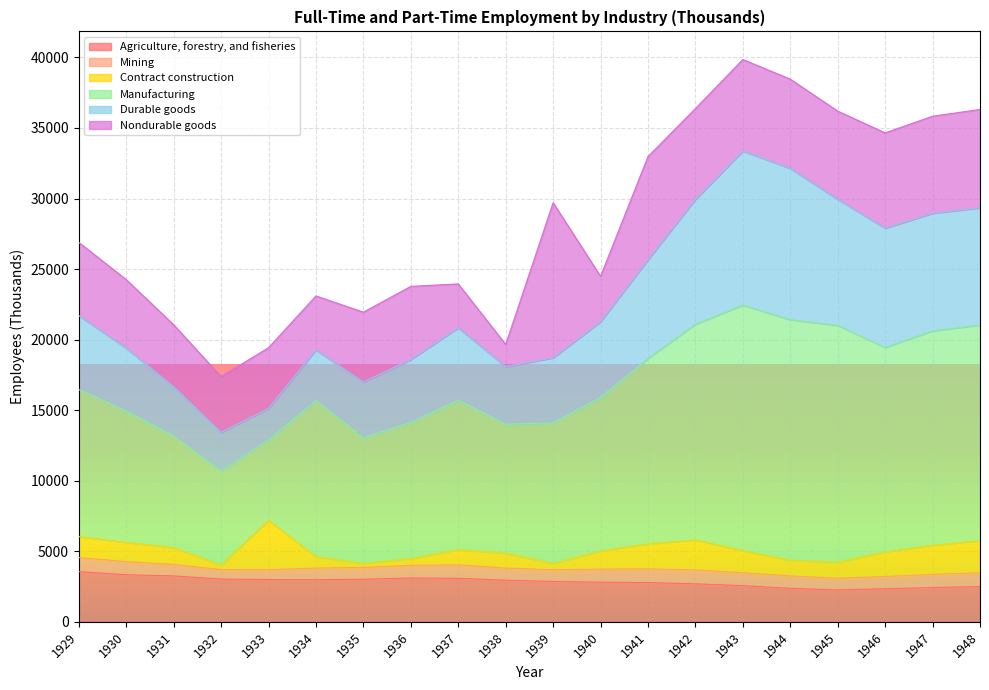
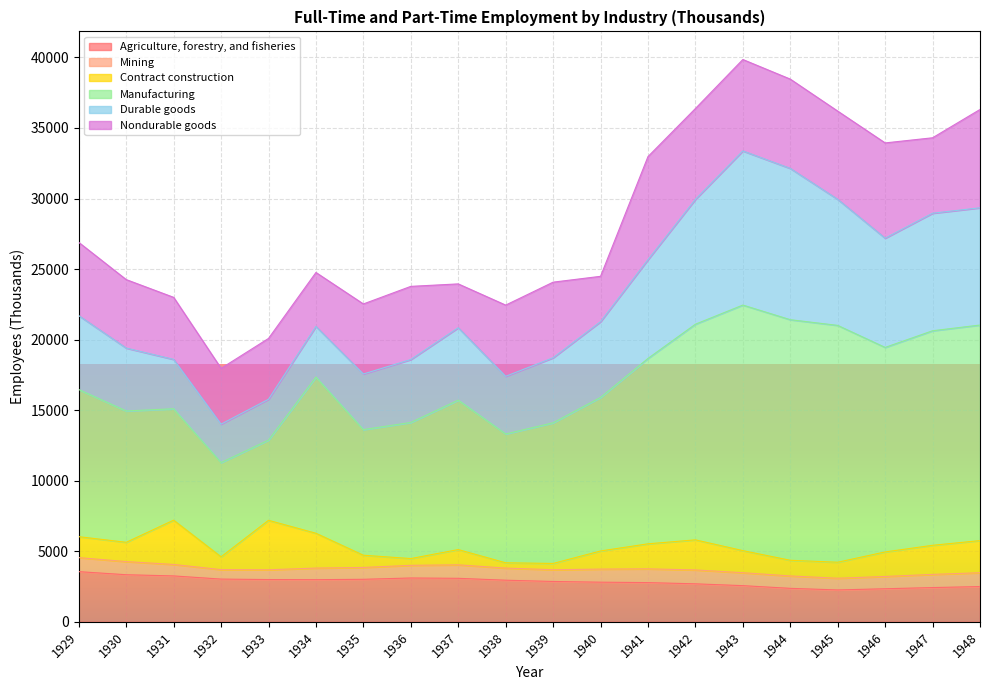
Contract construction, 1931: 1200 -> 3100
Contract construction, 1932: 300 -> 900
Durable goods, 1933: 2200 -> 2900
Contract construction, 1934: 800 -> 2500
Contract construction, 1935: 300 -> 900
Contract construction, 1938: 1100 -> 400
Nondurable goods, 1938: 1600 -> 5000
Nondurable goods, 1939: 11000 -> 5400
Durable goods, 1946: 8500 -> 7700
Nondurable goods, 1947: 6900 -> 5300
